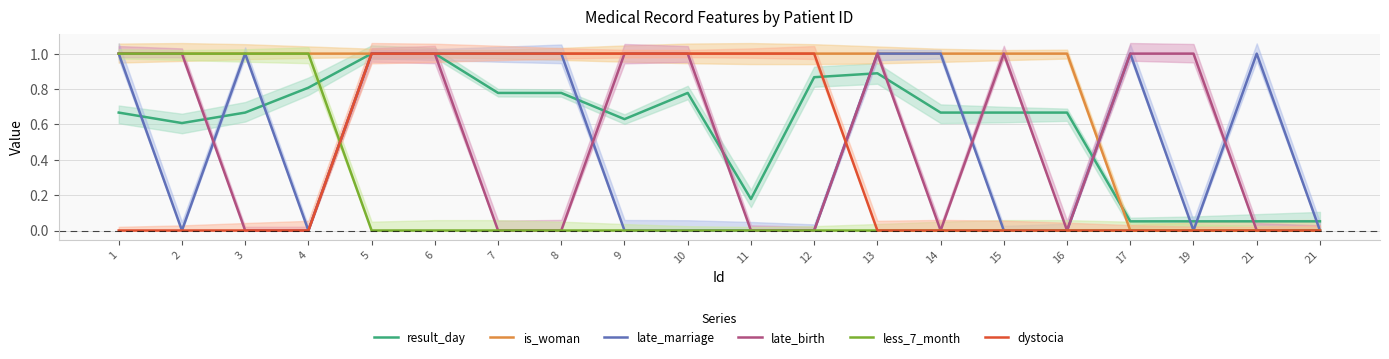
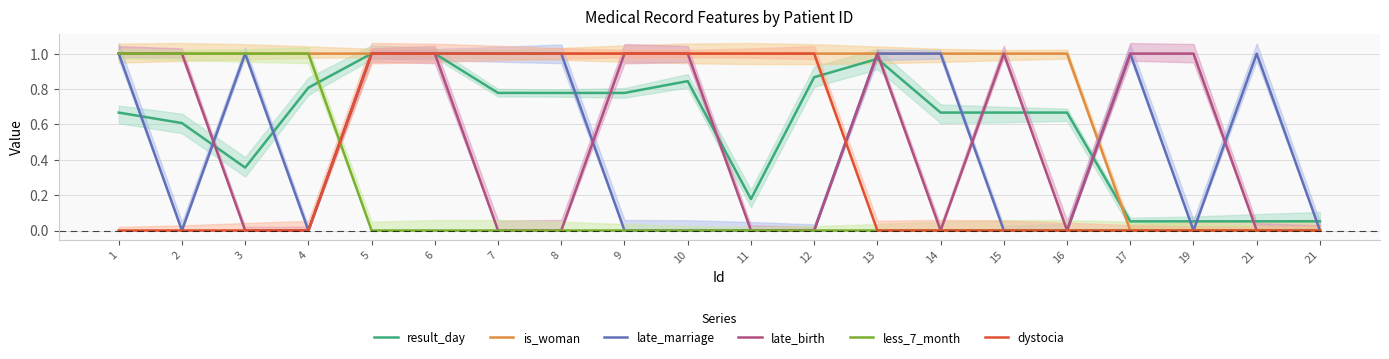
result_day, 3: 0.67 -> 0.36
result_day, 9: 0.63 -> 0.78
result_day, 10: 0.78 -> 0.84
result_day, 13: 0.89 -> 0.97
